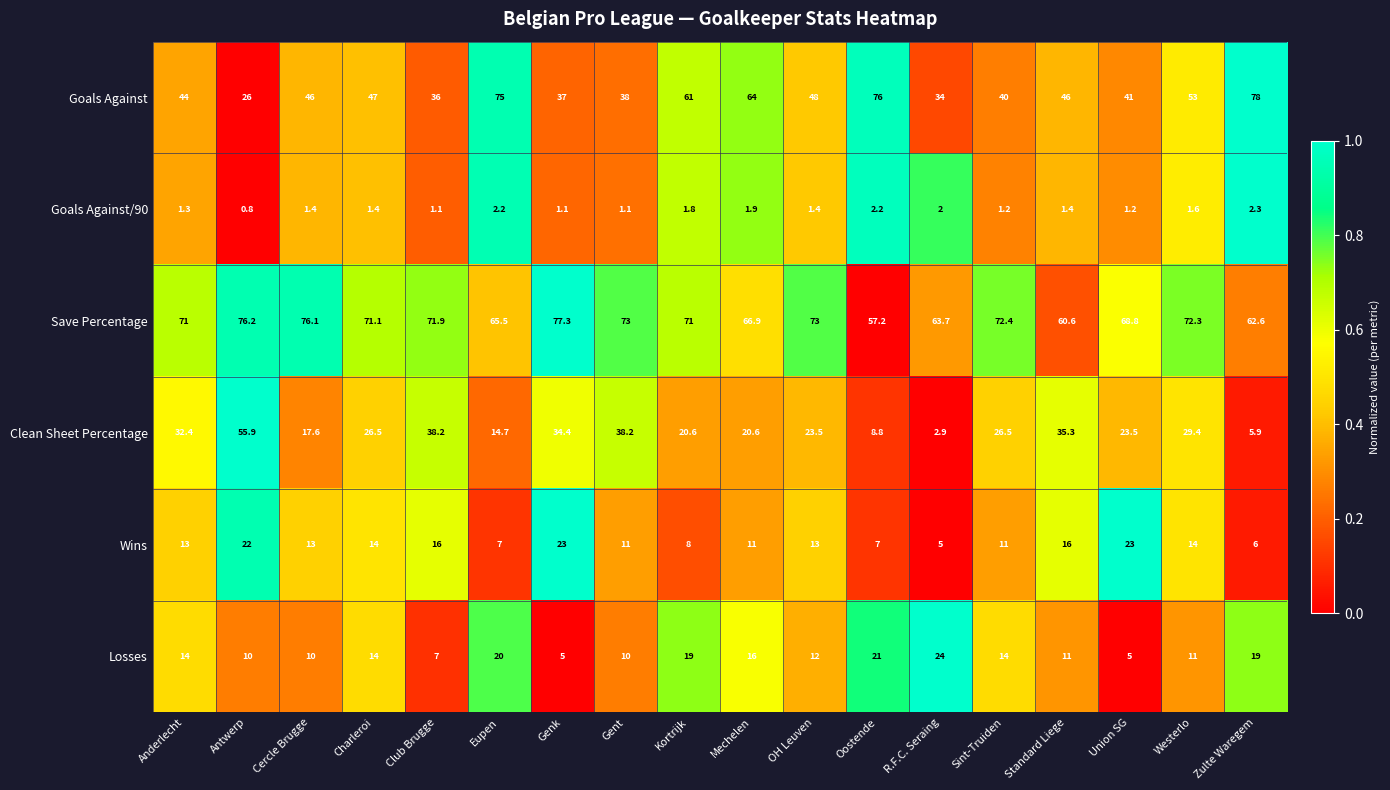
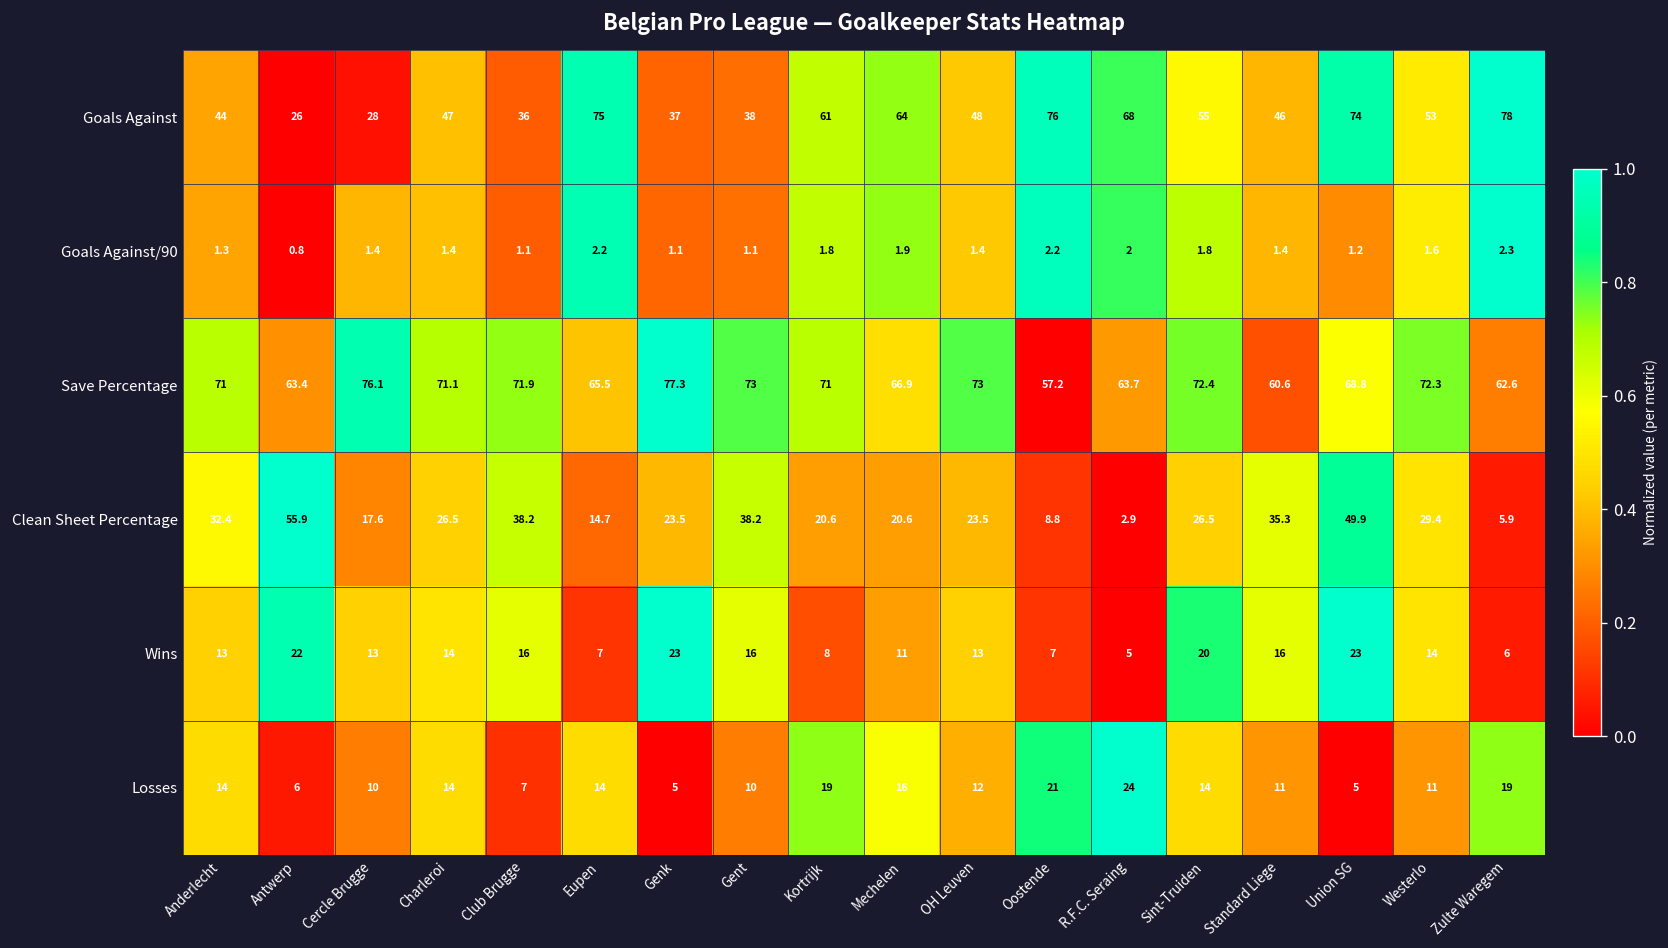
Goals Against, Cercle Brugge: 46 -> 28
Goals Against, R.F.C. Seraing: 34 -> 68
Goals Against, Sint-Truiden: 40 -> 55
Goals Against, Union SG: 41 -> 74
Goals Against/90, Sint-Truiden: 1.2 -> 1.8
Save Percentage, Antwerp: 76.2 -> 63.4
Clean Sheet Percentage, Genk: 34.4 -> 23.5
Clean Sheet Percentage, Union SG: 23.5 -> 49.9
Wins, Gent: 11 -> 16
Wins, Sint-Truiden: 11 -> 20
Losses, Antwerp: 10 -> 6
Losses, Eupen: 20 -> 14
